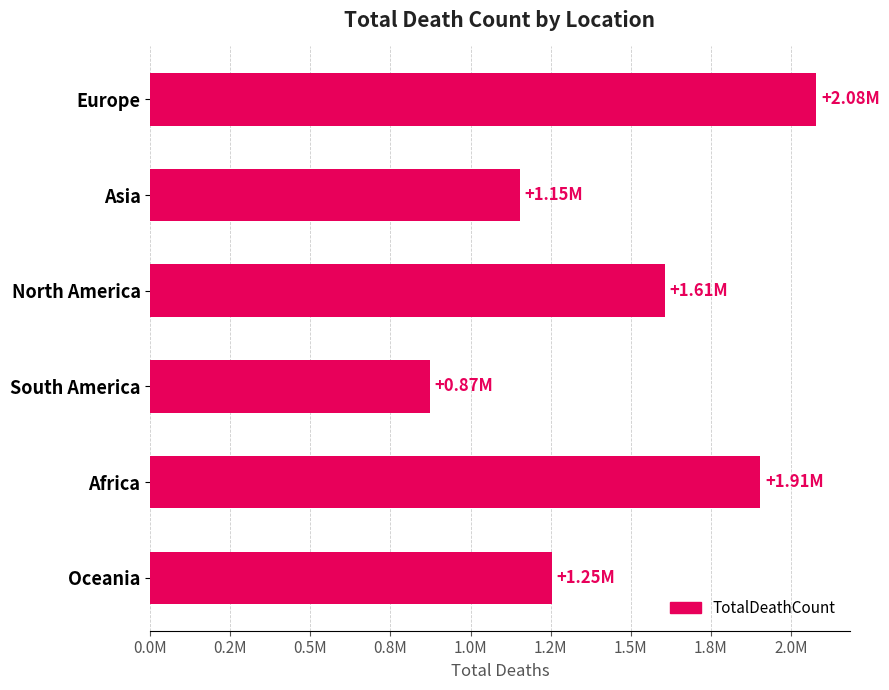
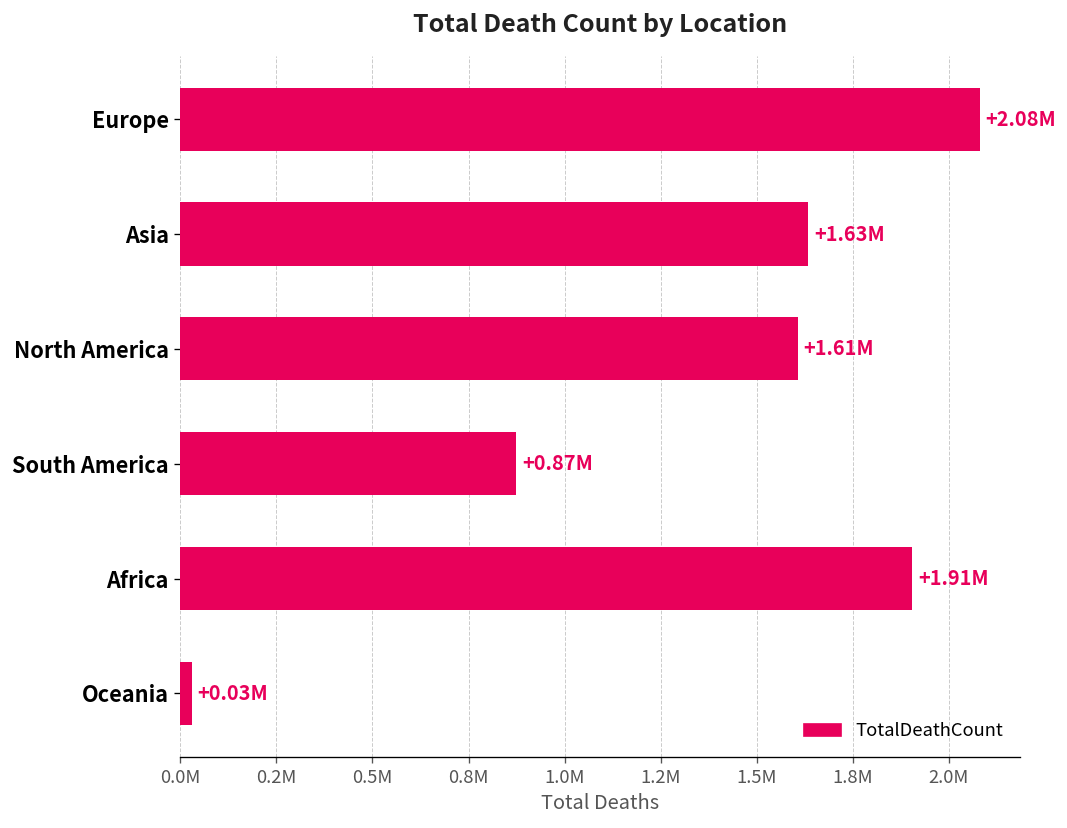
Asia: +1.15M -> +1.63M
Oceania: +1.25M -> +0.03M
